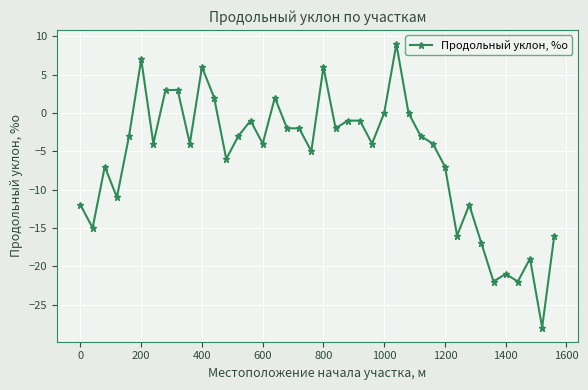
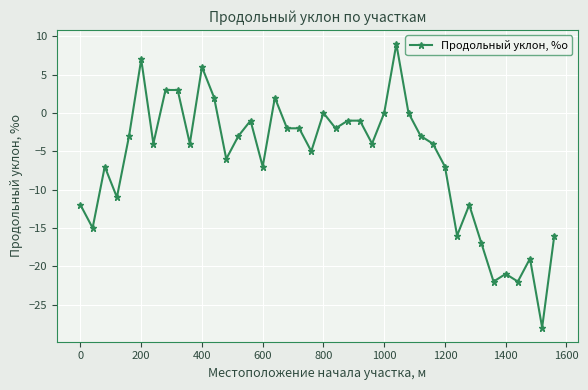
600: -4 -> -7
800: 6 -> 0
